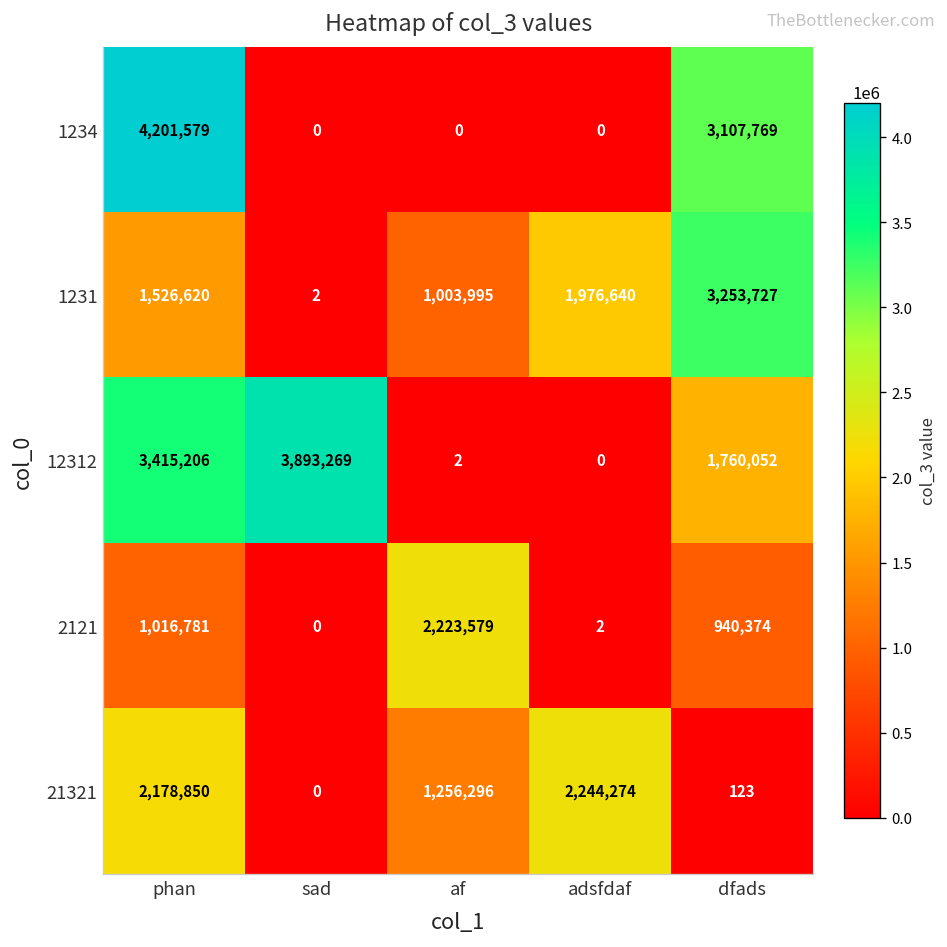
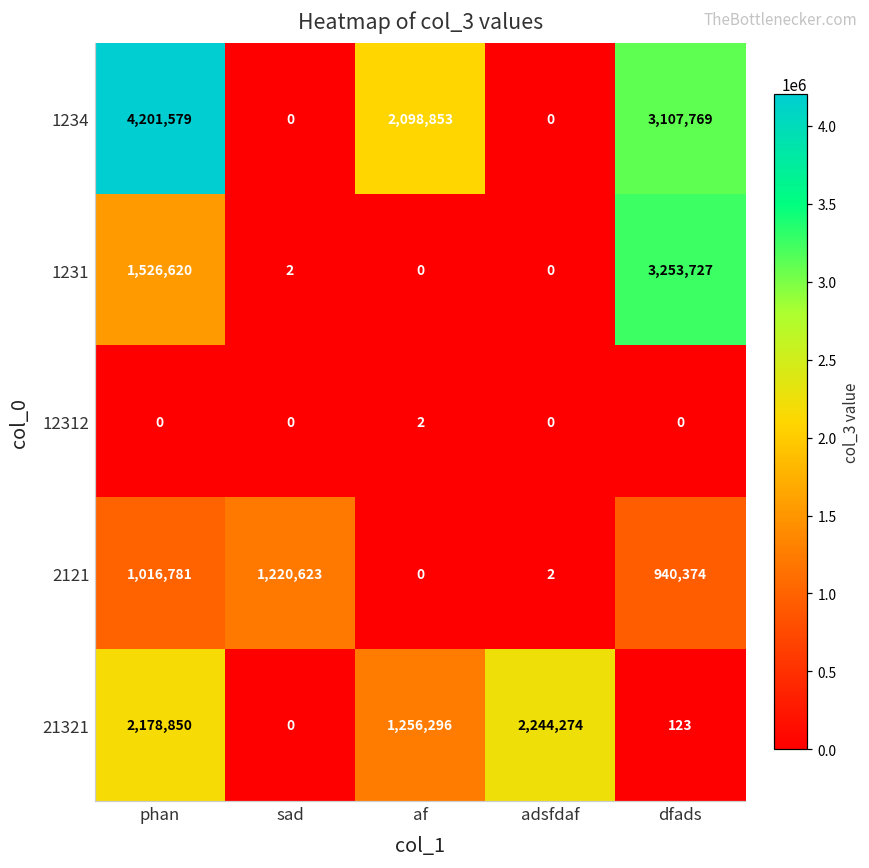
1234, af: 0 -> 2,098,853
1231, af: 1,003,995 -> 0
1231, adsfdaf: 1,976,640 -> 0
12312, phan: 3,415,206 -> 0
12312, sad: 3,893,269 -> 0
12312, dfads: 1,760,052 -> 0
2121, sad: 0 -> 1,220,623
2121, af: 2,223,579 -> 0
